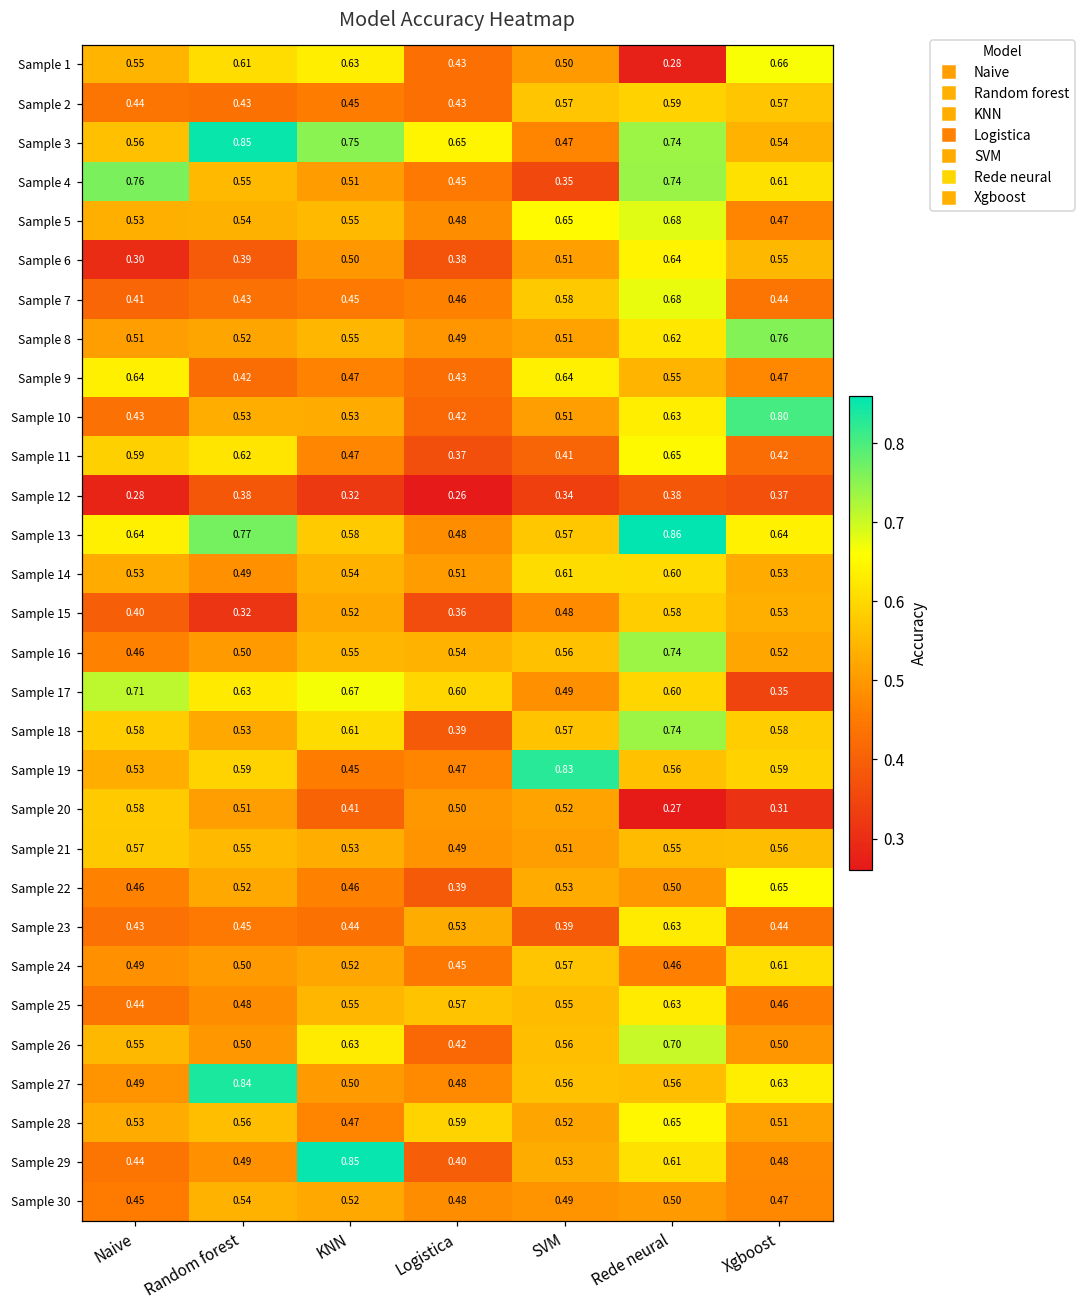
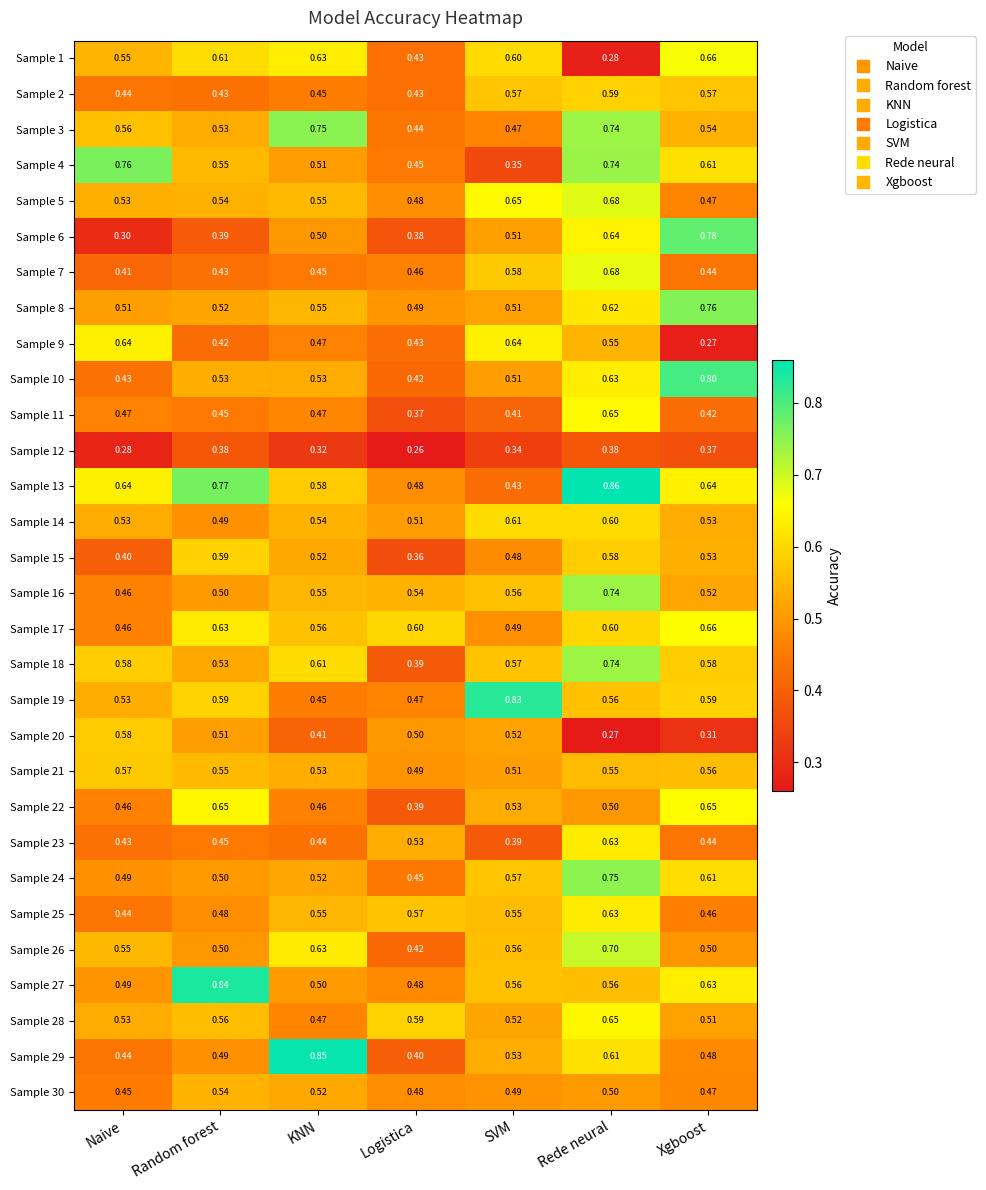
Sample 1, SVM: 0.50 -> 0.60
Sample 3, Random forest: 0.85 -> 0.53
Sample 3, Logistica: 0.65 -> 0.44
Sample 6, Xgboost: 0.55 -> 0.78
Sample 9, Xgboost: 0.47 -> 0.27
Sample 11, Naive: 0.59 -> 0.47
Sample 11, Random forest: 0.62 -> 0.45
Sample 13, SVM: 0.57 -> 0.43
Sample 15, Random forest: 0.32 -> 0.59
Sample 17, Naive: 0.71 -> 0.46
Sample 17, KNN: 0.67 -> 0.56
Sample 17, Xgboost: 0.35 -> 0.66
Sample 22, Random forest: 0.52 -> 0.65
Sample 24, Rede neural: 0.46 -> 0.75
